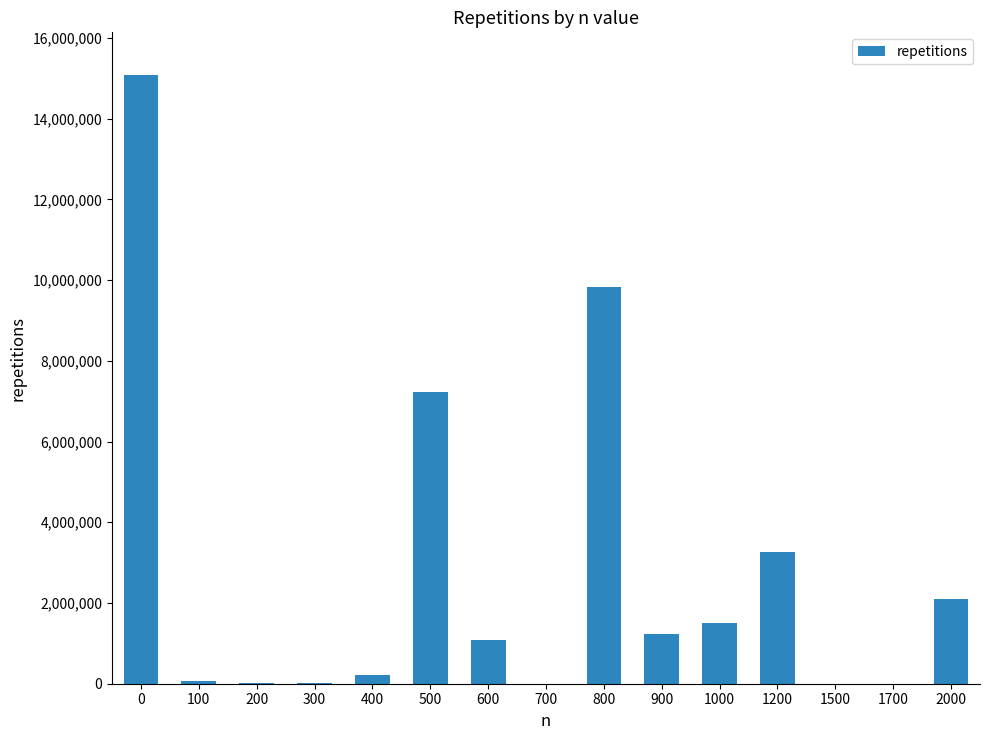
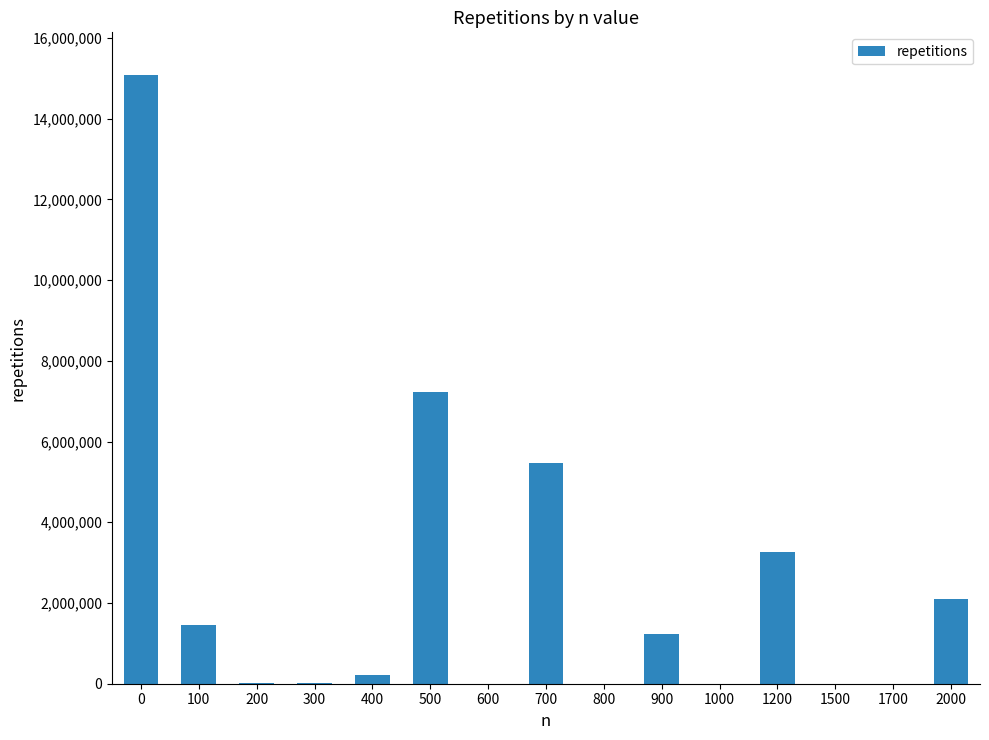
100: 100,000 -> 1,500,000
600: 1,100,000 -> 0
700: 0 -> 5,500,000
800: 9,800,000 -> 0
1000: 1,500,000 -> 0
